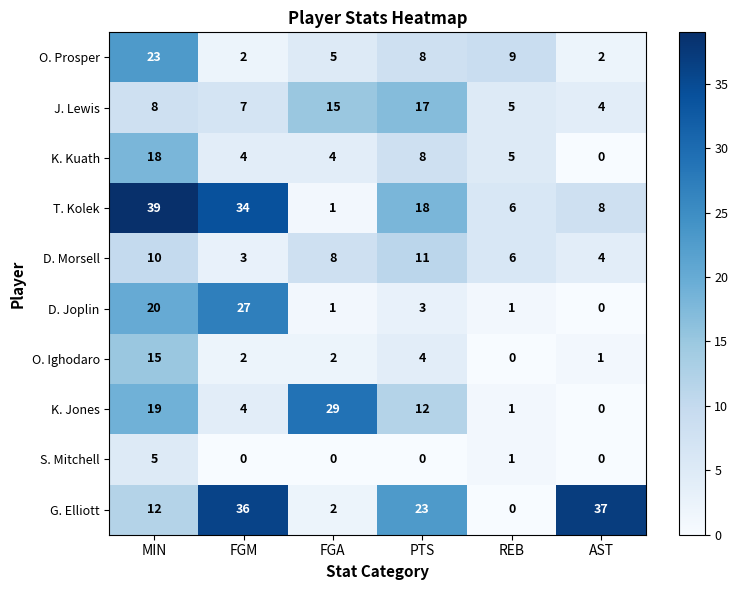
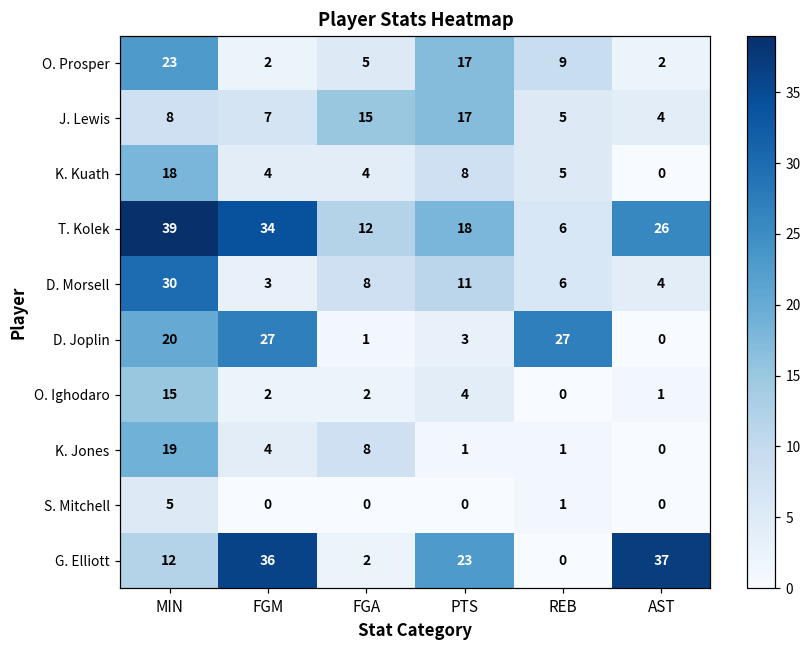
O. Prosper, PTS: 8 -> 17
T. Kolek, FGA: 1 -> 12
T. Kolek, AST: 8 -> 26
D. Morsell, MIN: 10 -> 30
D. Joplin, REB: 1 -> 27
K. Jones, FGA: 29 -> 8
K. Jones, PTS: 12 -> 1
